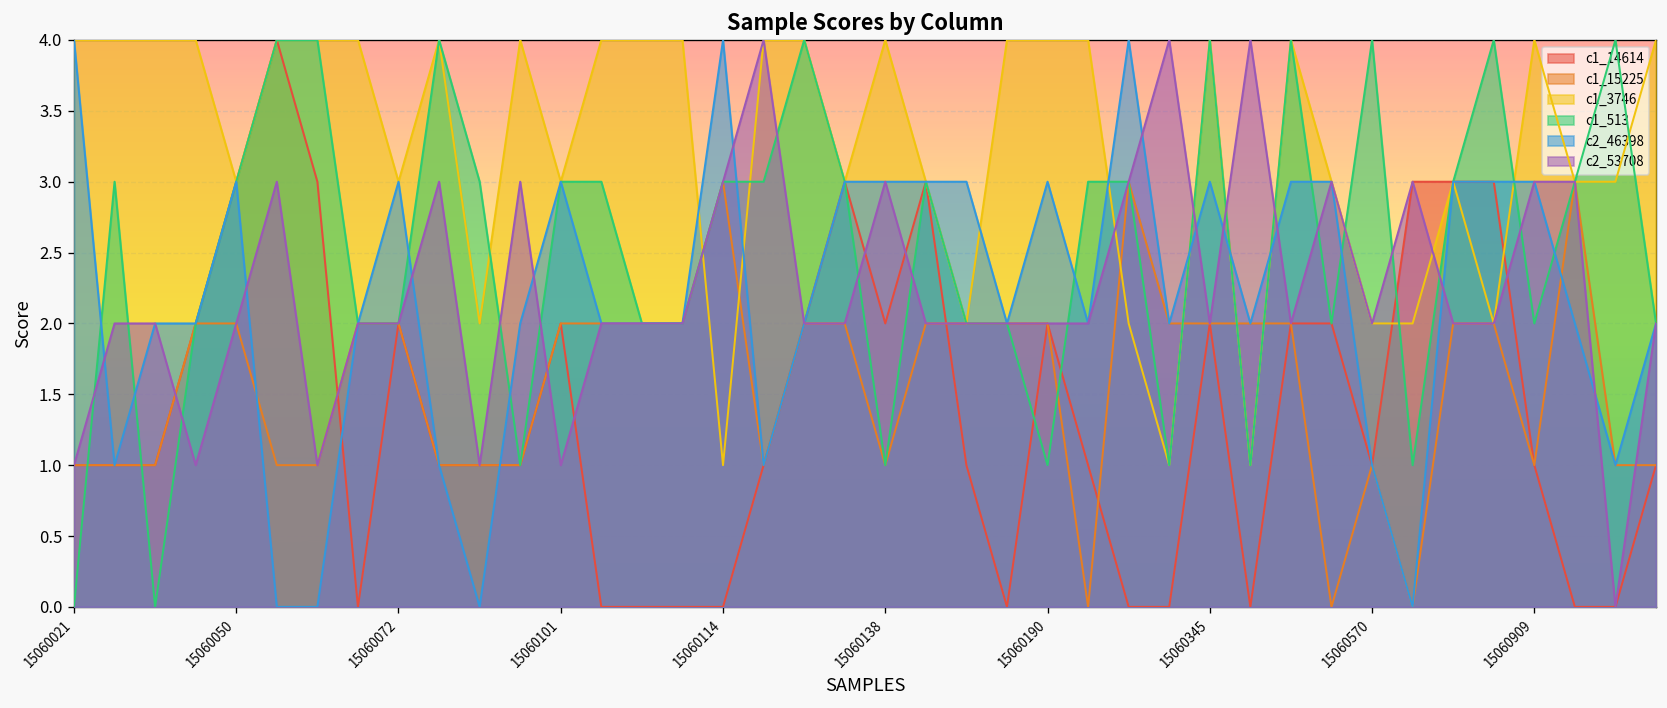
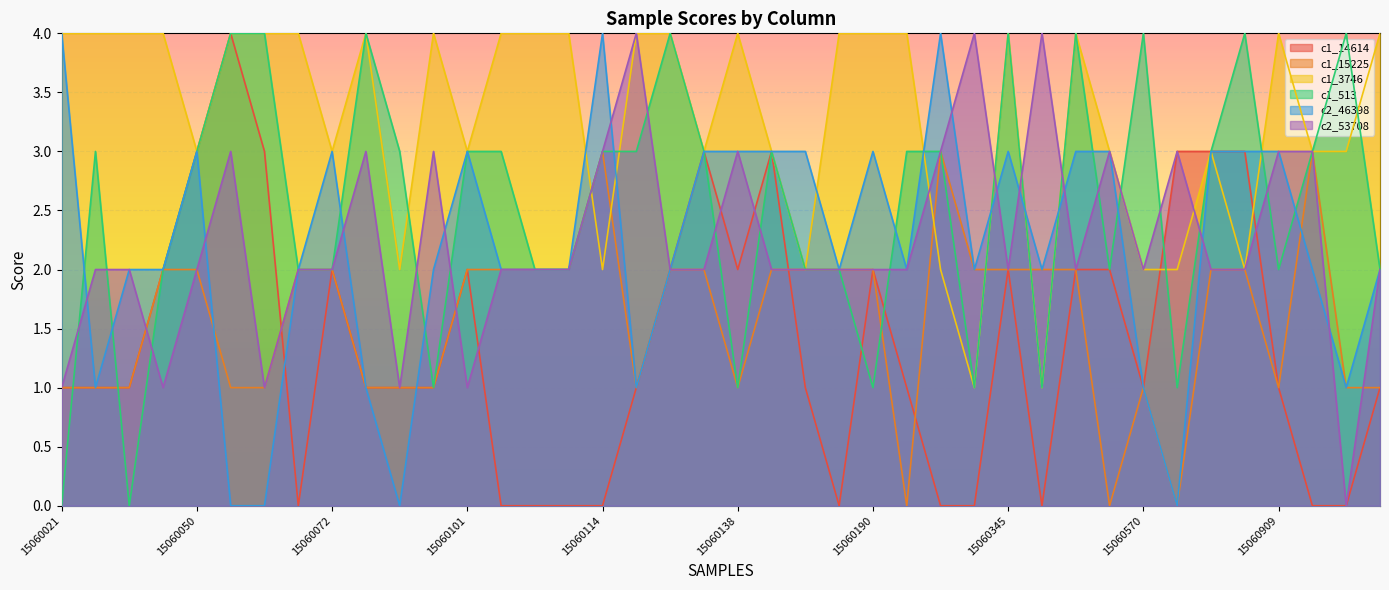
c1_3746, 15060114: 1 -> 2
